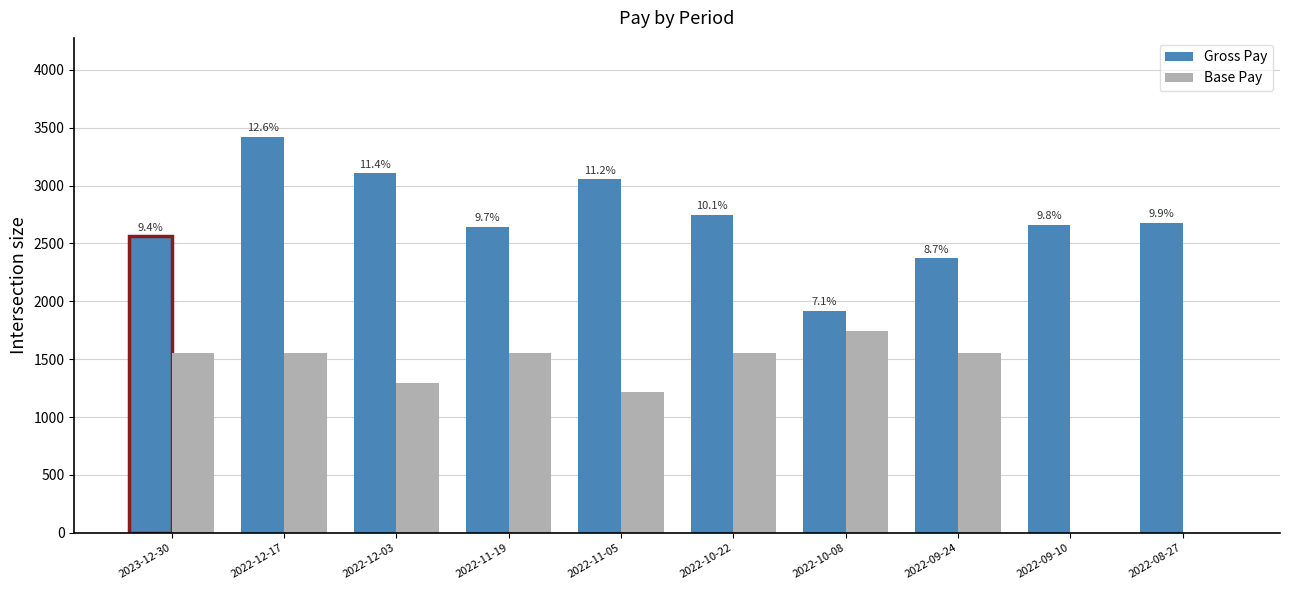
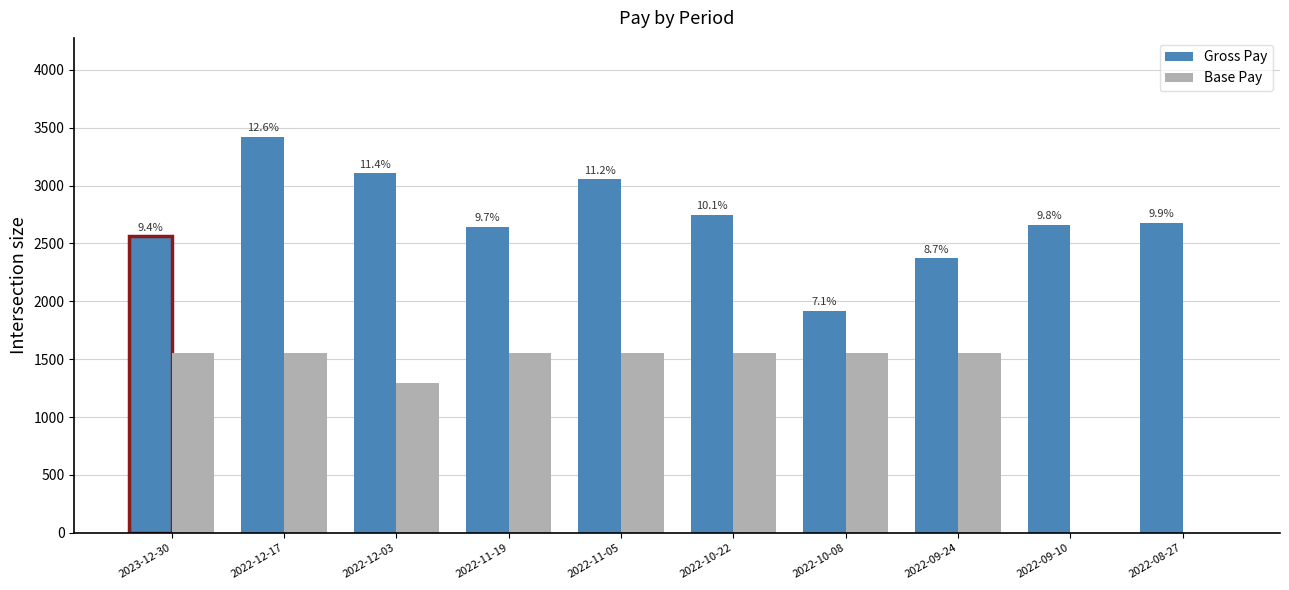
Base Pay, 2022-11-05: 1220 -> 1550
Base Pay, 2022-10-08: 1750 -> 1550
